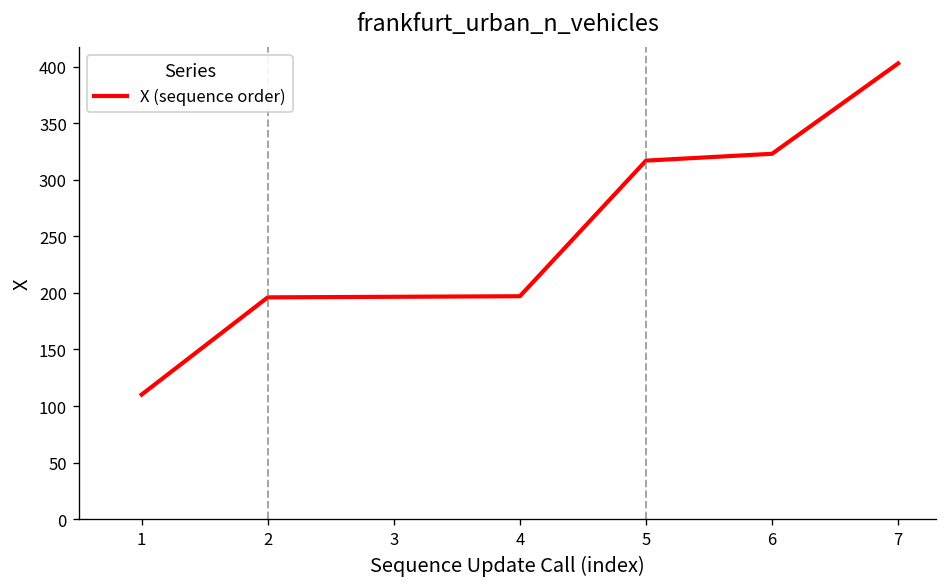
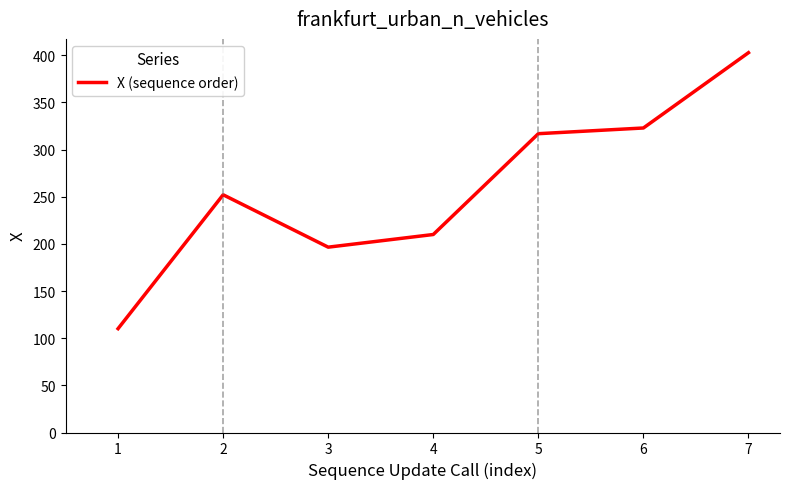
2: 200 -> 250
4: 200 -> 210
